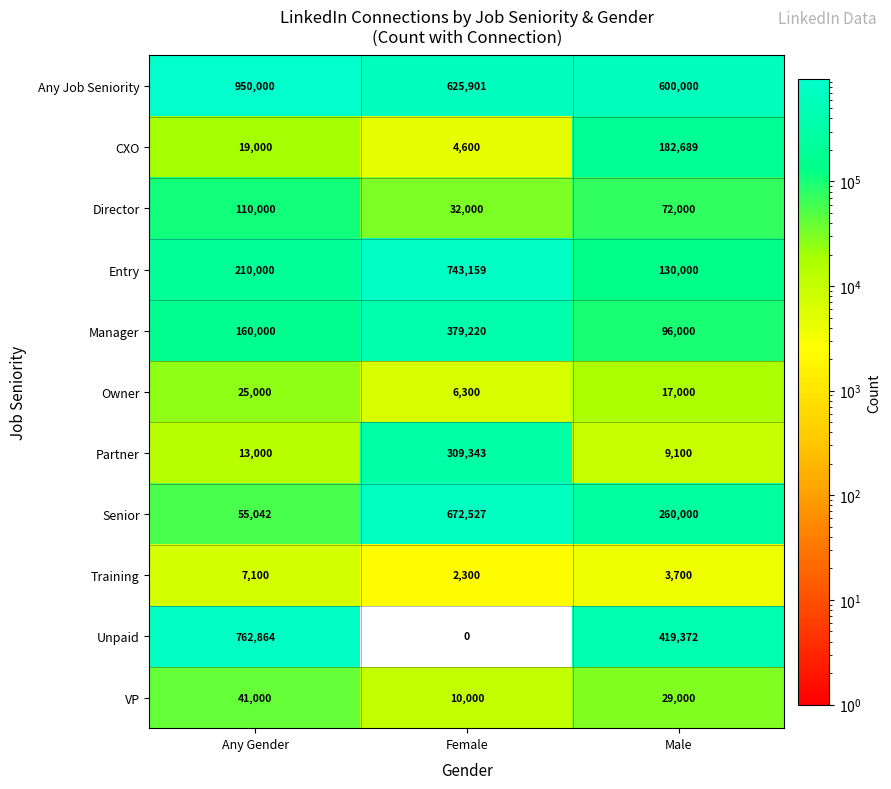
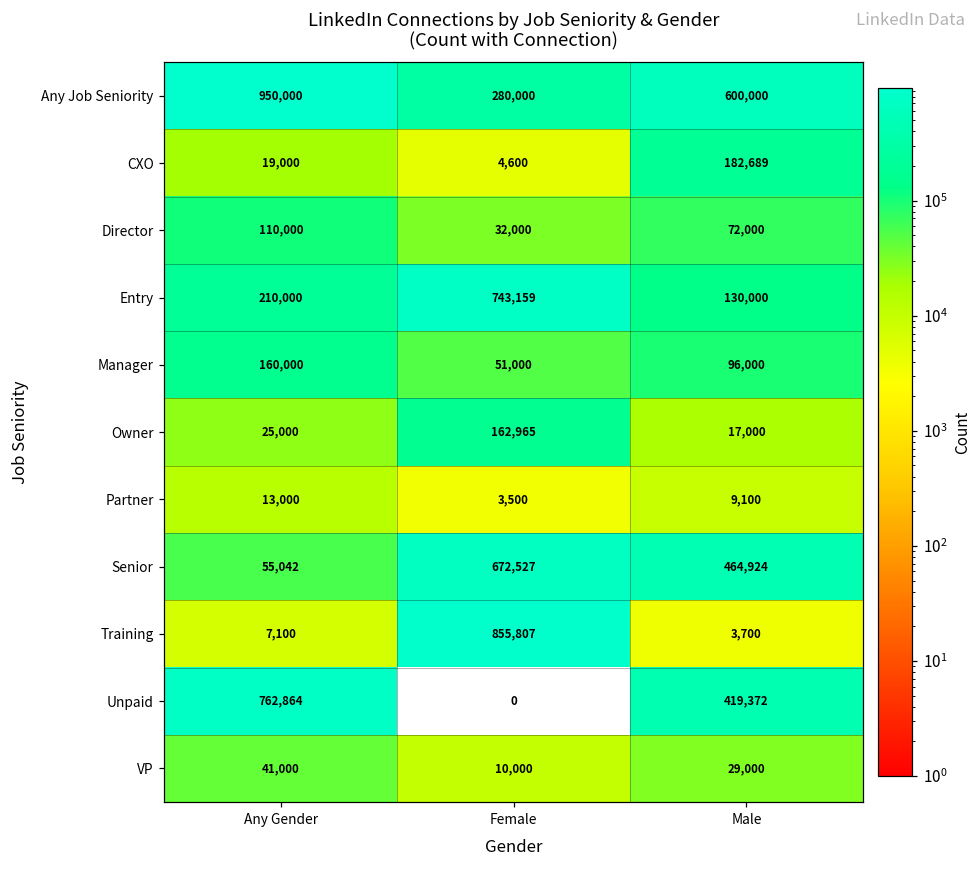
Any Job Seniority, Female: 625,901 -> 280,000
Manager, Female: 379,220 -> 51,000
Owner, Female: 6,300 -> 162,965
Partner, Female: 309,343 -> 3,500
Senior, Male: 260,000 -> 464,924
Training, Female: 2,300 -> 855,807
